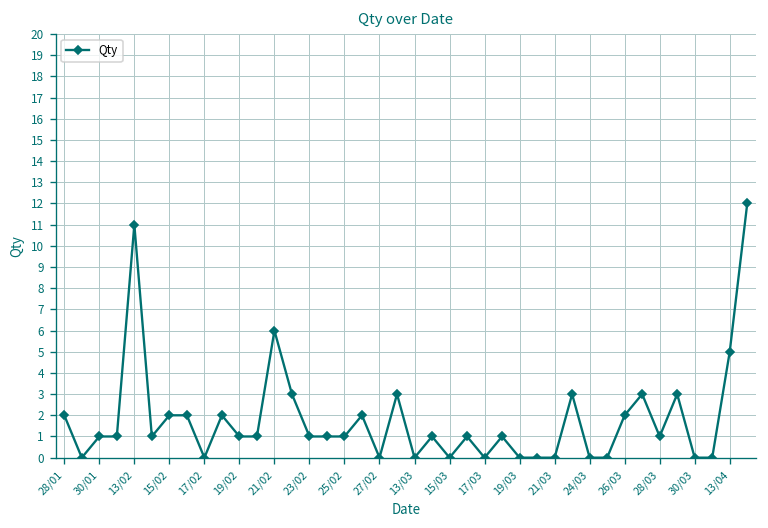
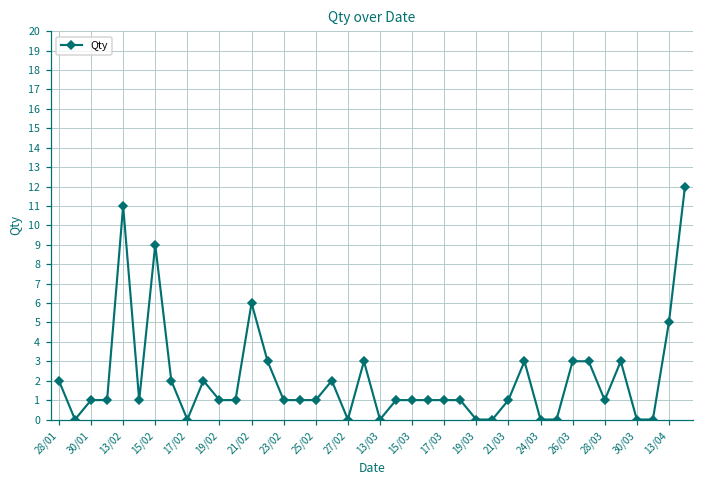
15/02: 2 -> 9
15/03: 0 -> 1
17/03: 0 -> 1
21/03: 0 -> 1
26/03: 2 -> 3
